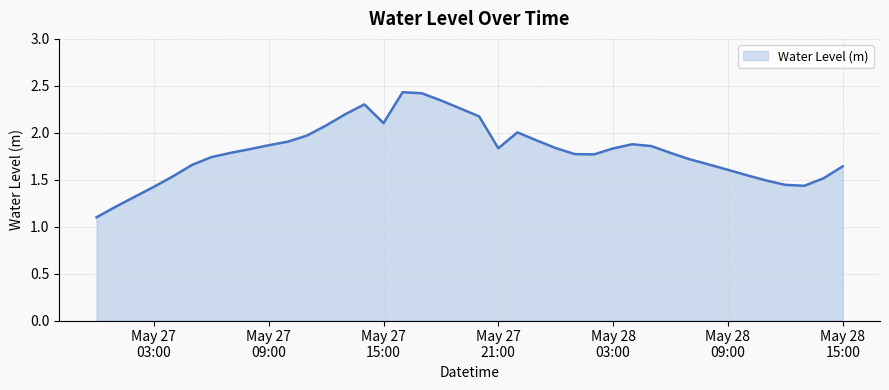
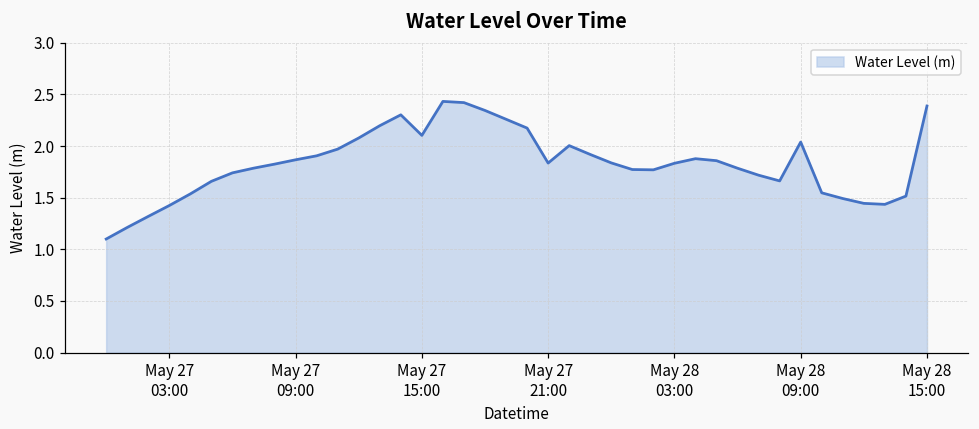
May 28 09:00: 1.6 -> 2.0
May 28 15:00: 1.6 -> 2.4
